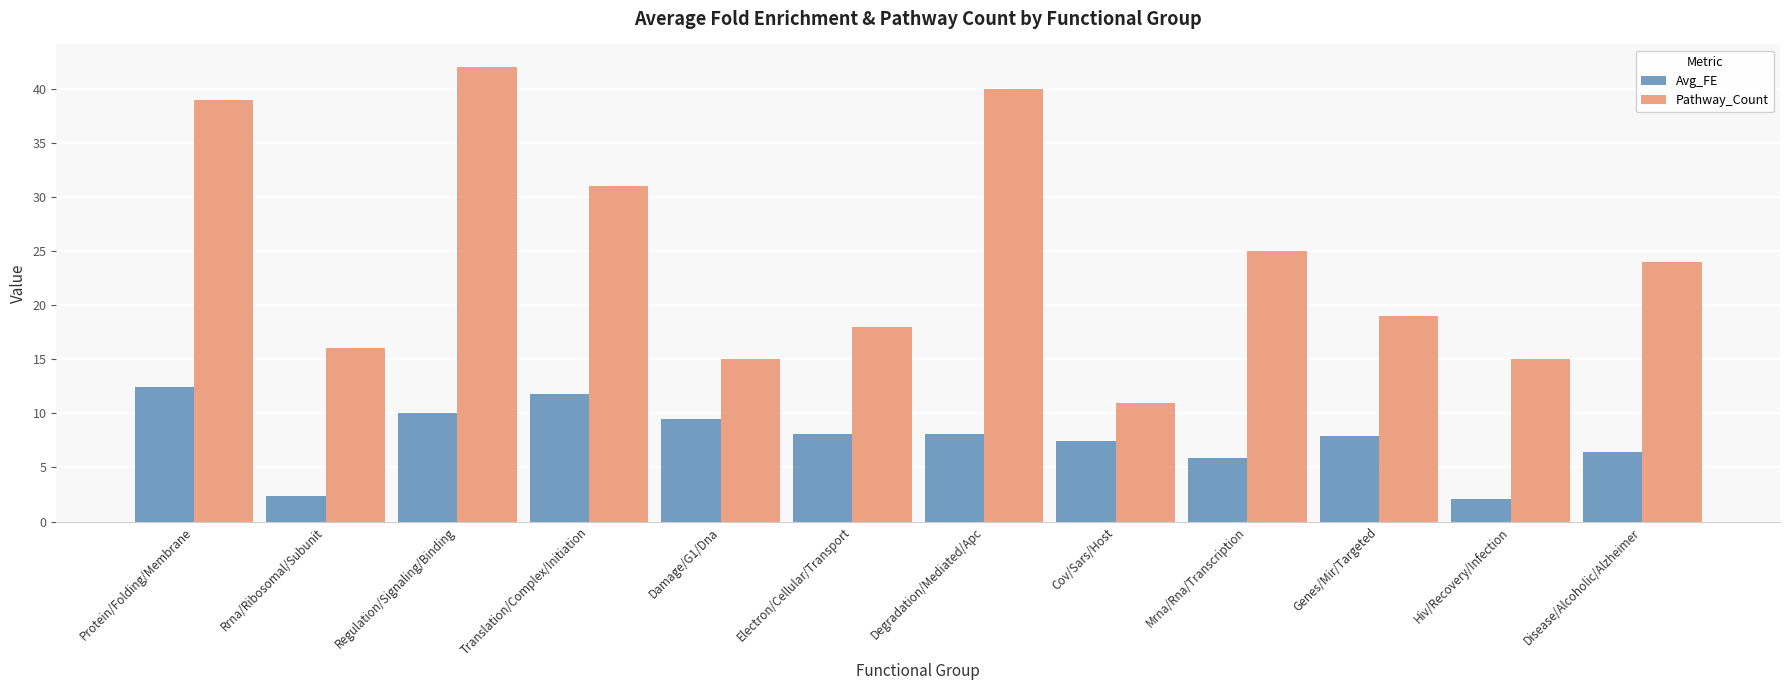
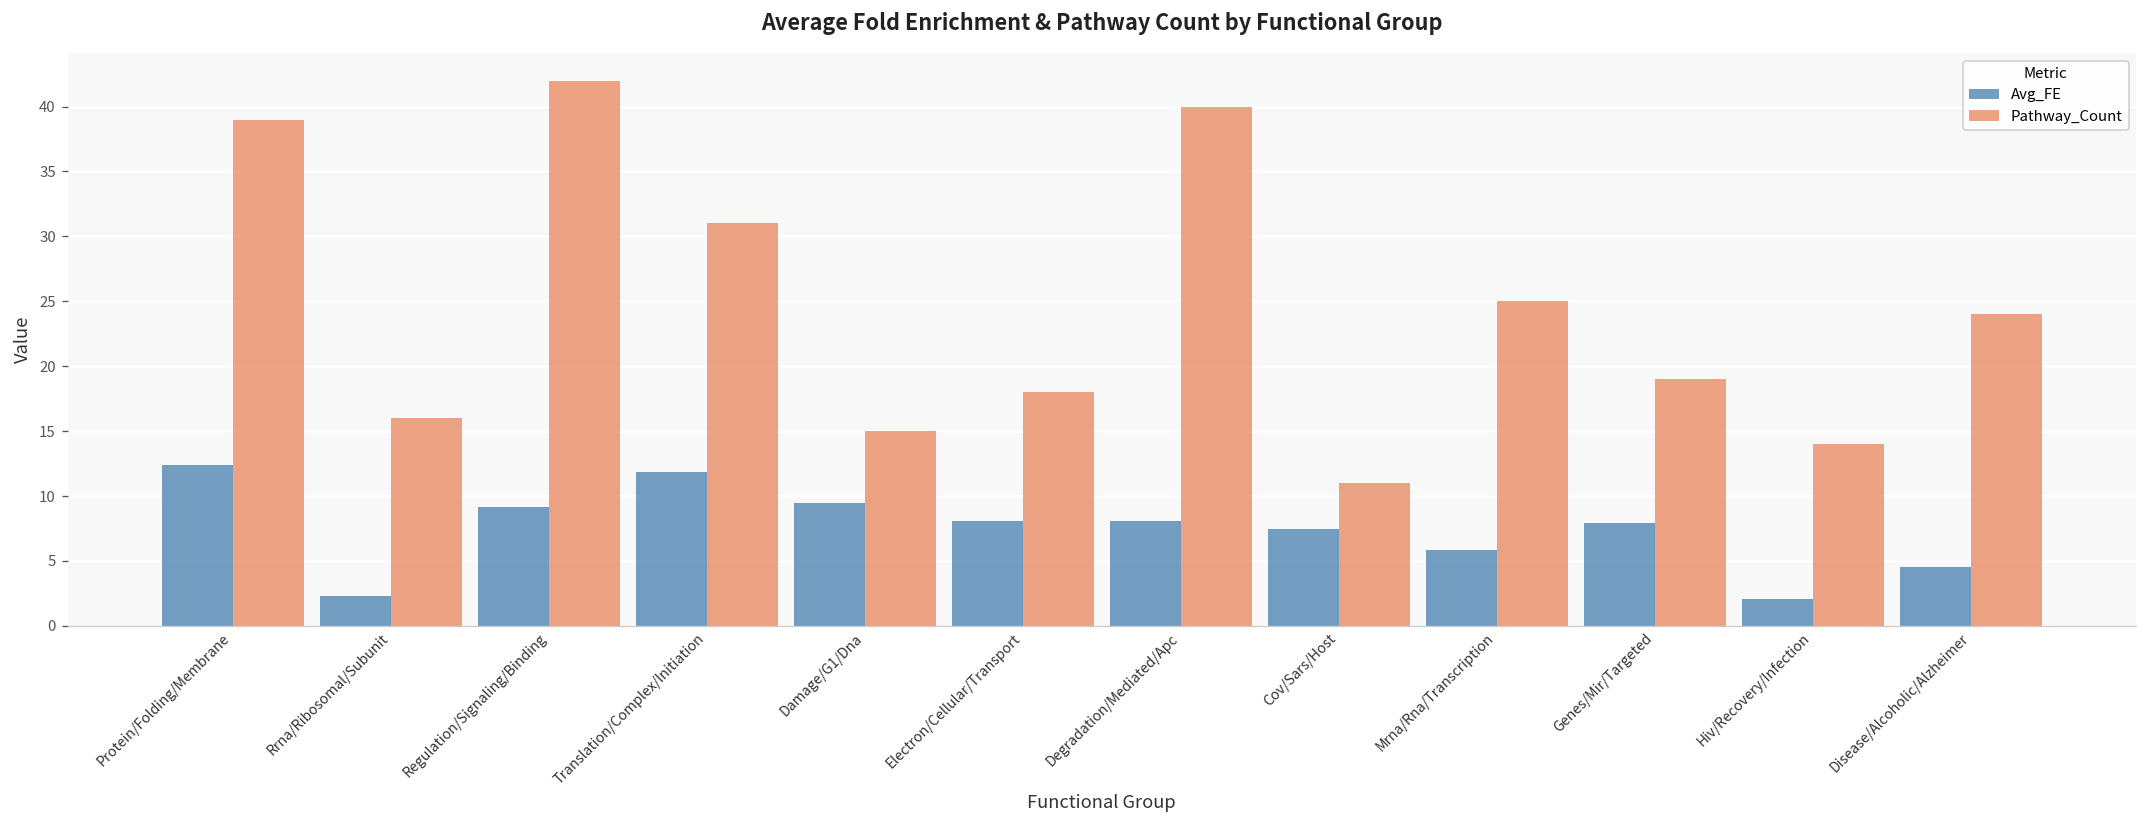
Avg_FE, Regulation/Signaling/Binding: 10.1 -> 9.1
Pathway_Count, Hiv/Recovery/Infection: 15 -> 14
Avg_FE, Disease/Alcoholic/Alzheimer: 6.4 -> 4.6
